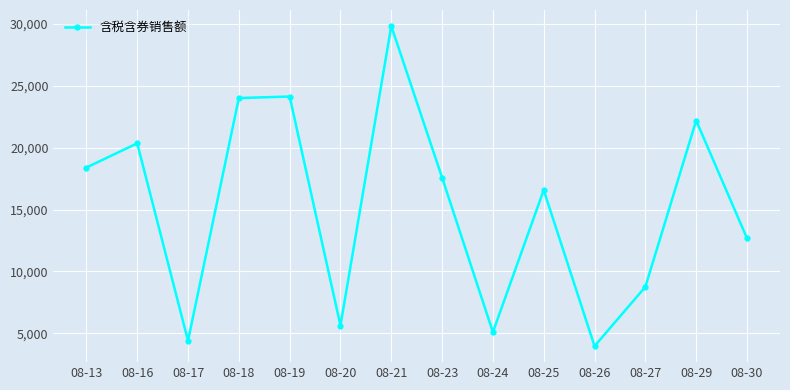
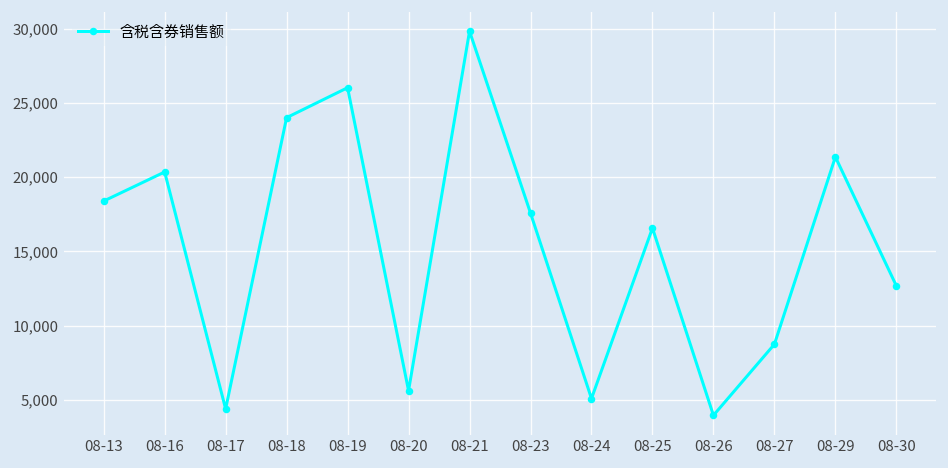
08-19: 24,100 -> 26,000
08-29: 22,200 -> 21,400
